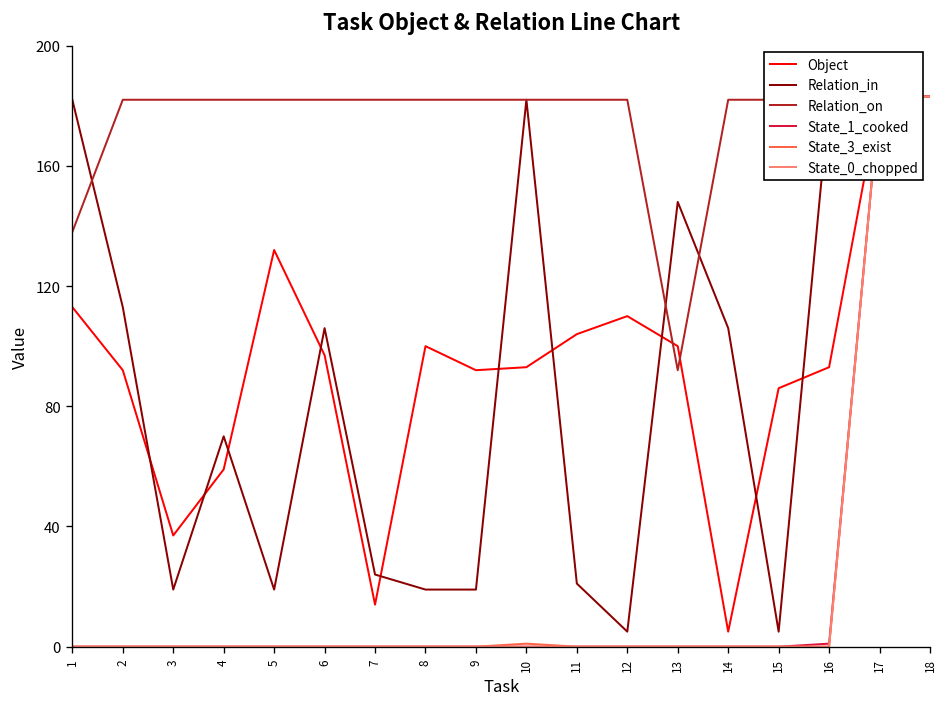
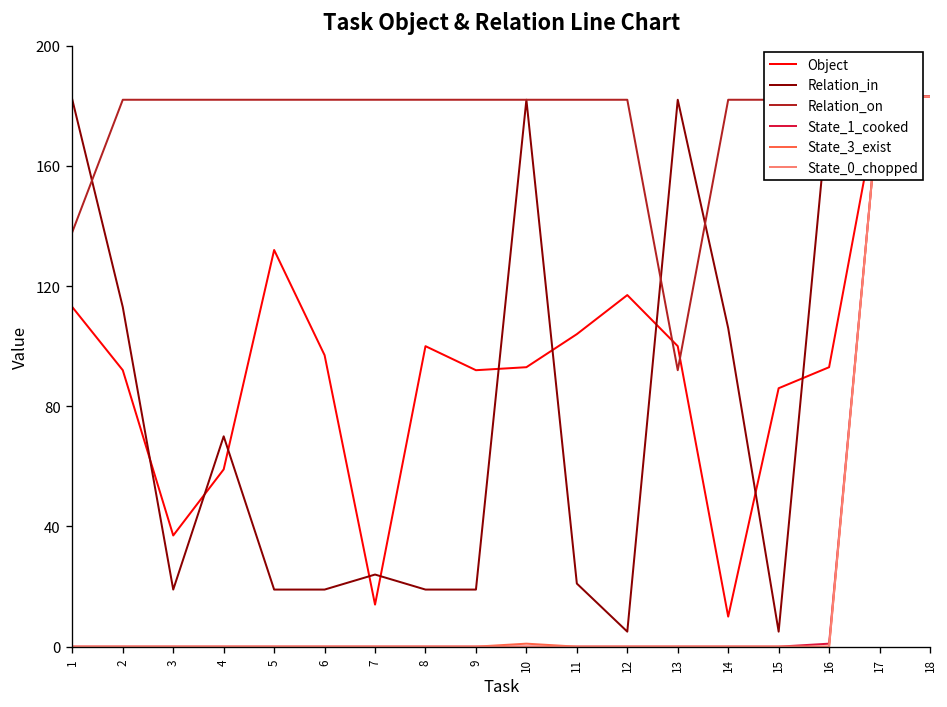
Relation_in, 6: 106 -> 19
Object, 12: 110 -> 117
Relation_in, 13: 148 -> 182
Object, 14: 5 -> 10
